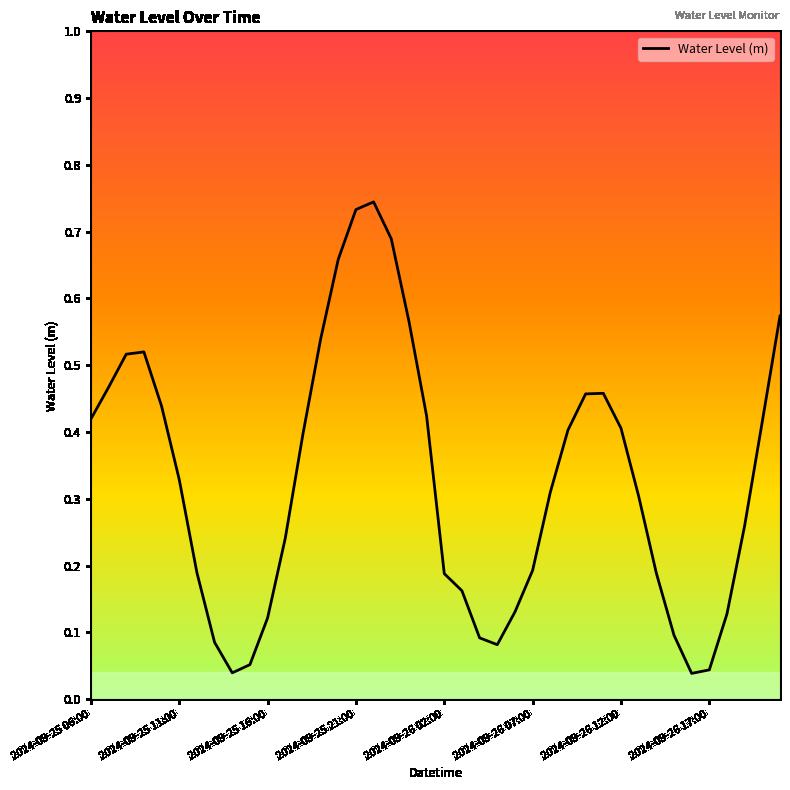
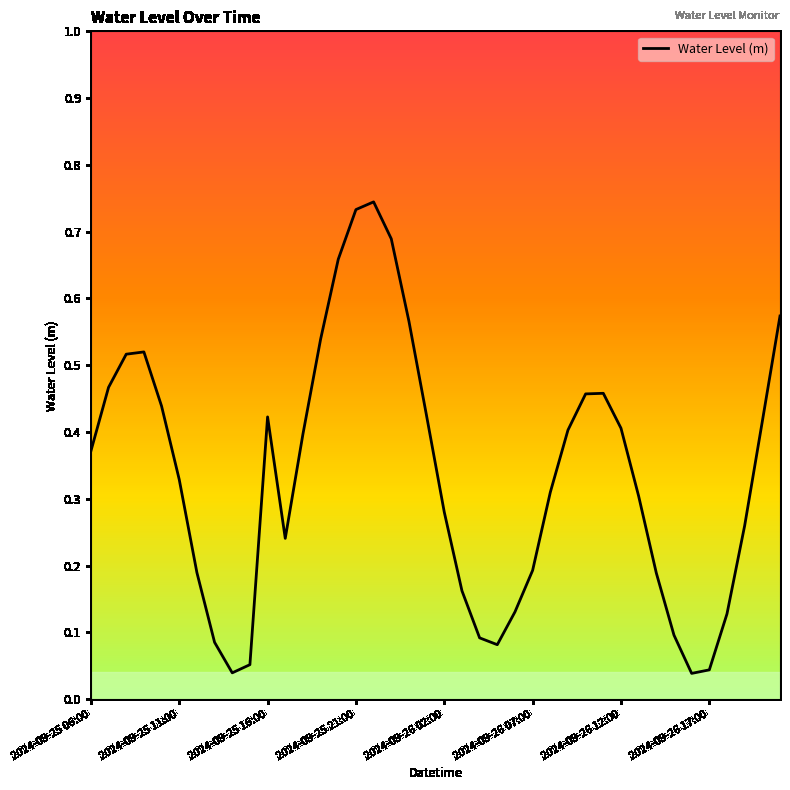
2024-09-25 06:00: 0.42 -> 0.37
2024-09-25 16:00: 0.12 -> 0.42
2024-09-26 02:00: 0.19 -> 0.28
